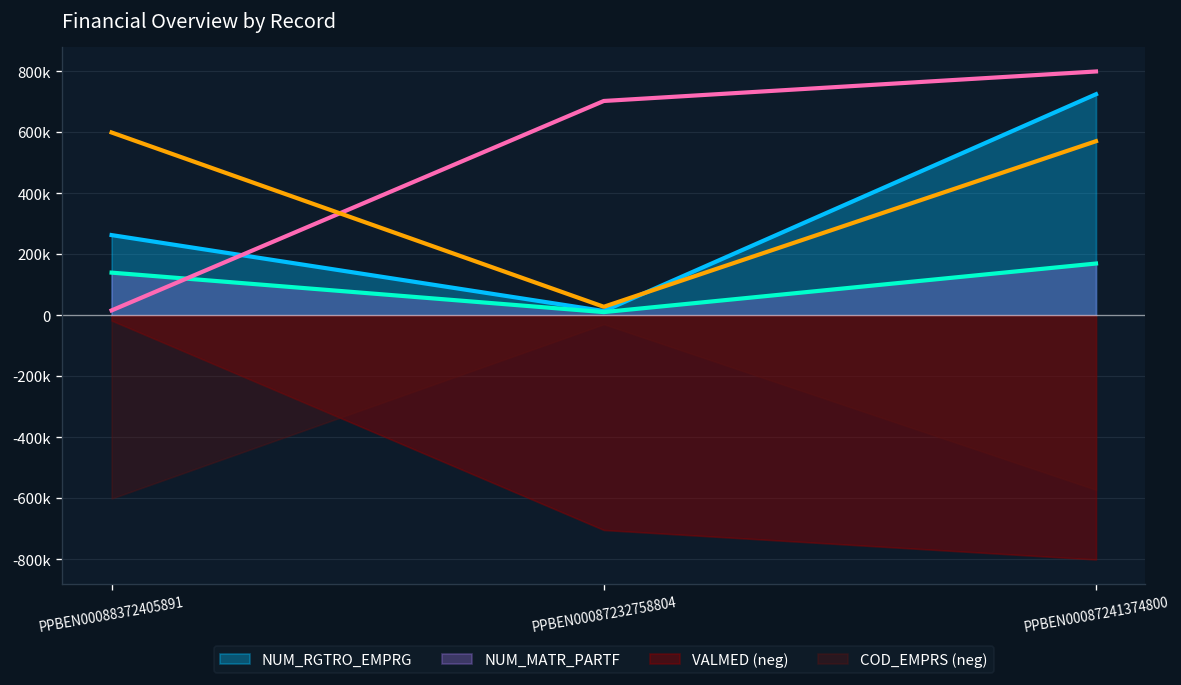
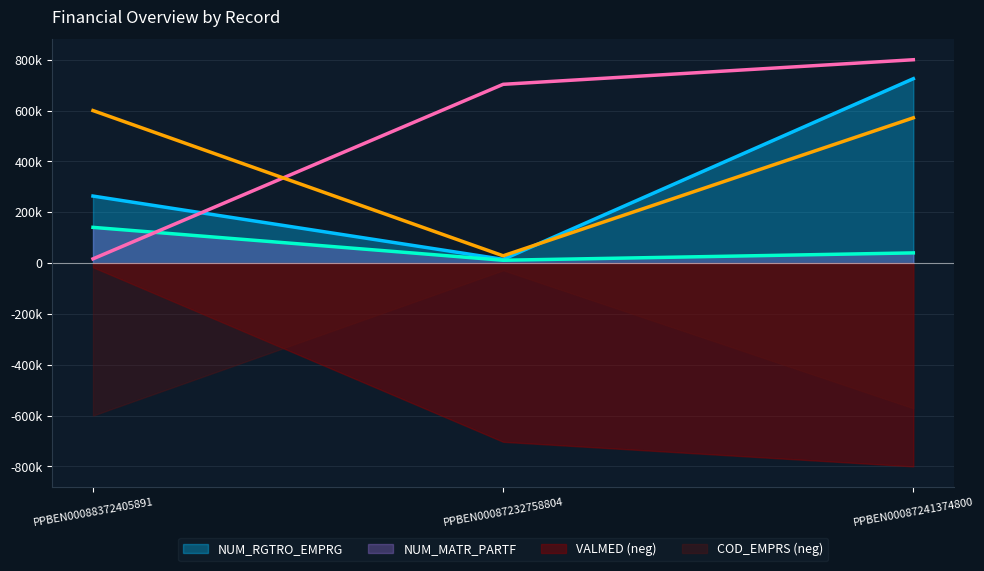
NUM_MATR_PARTF, PPBEN00087241374800: 170000 -> 40000
